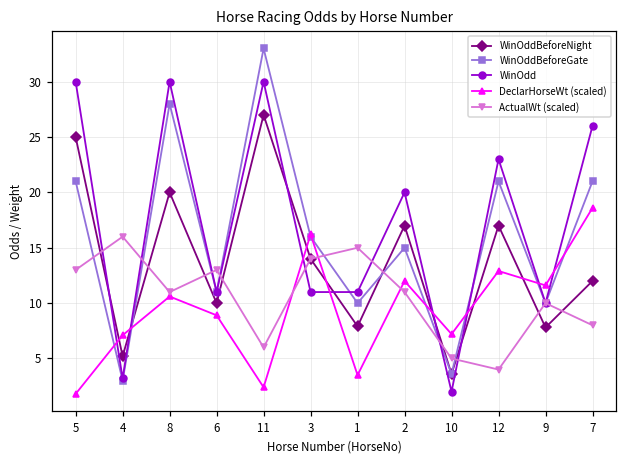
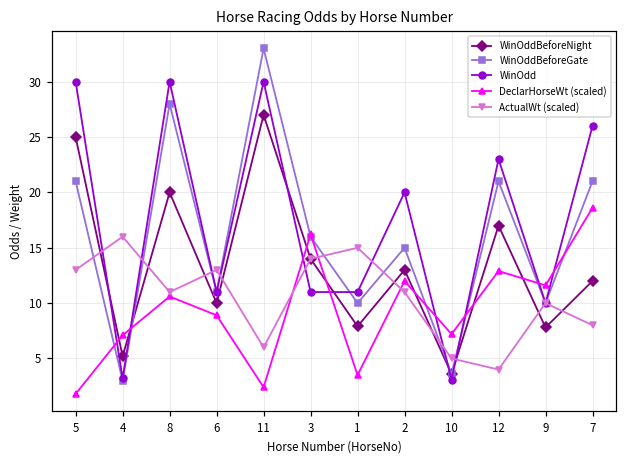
WinOddBeforeNight, 2: 17 -> 13
WinOdd, 10: 2.0 -> 3.1
